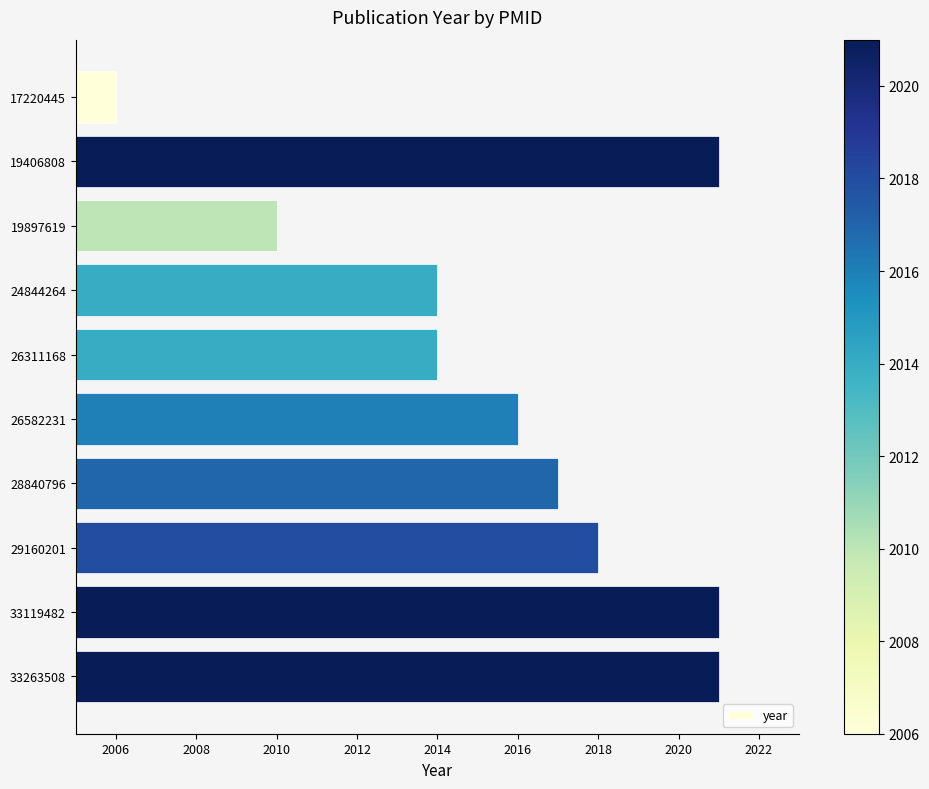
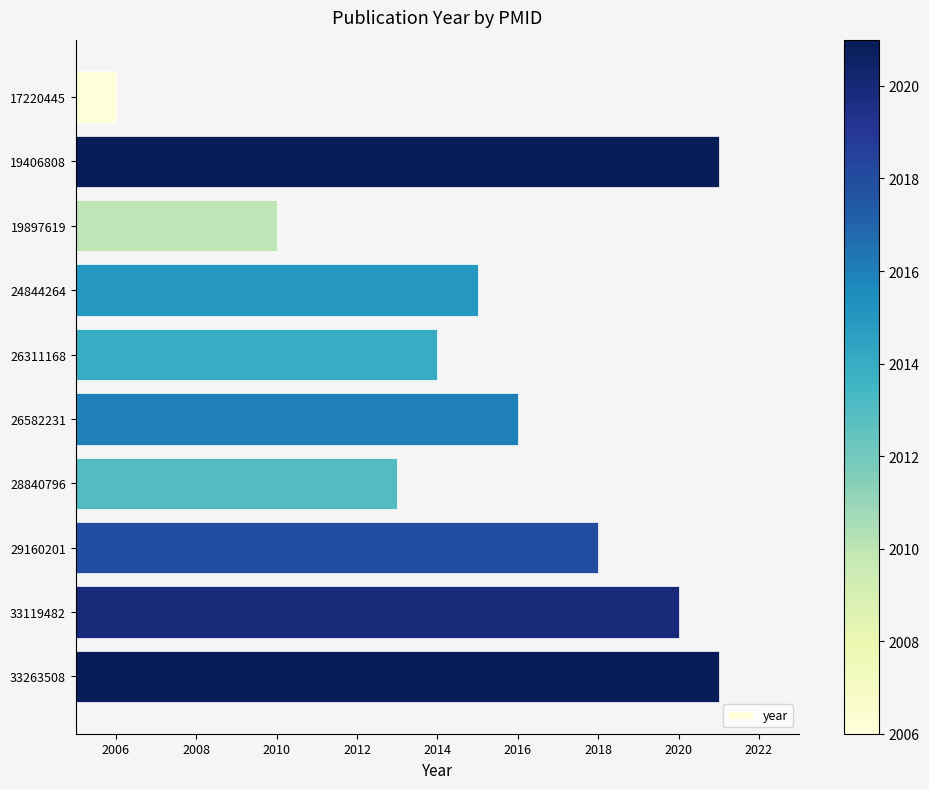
24844264: 2014 -> 2015
28840796: 2017 -> 2013
33119482: 2021 -> 2020
